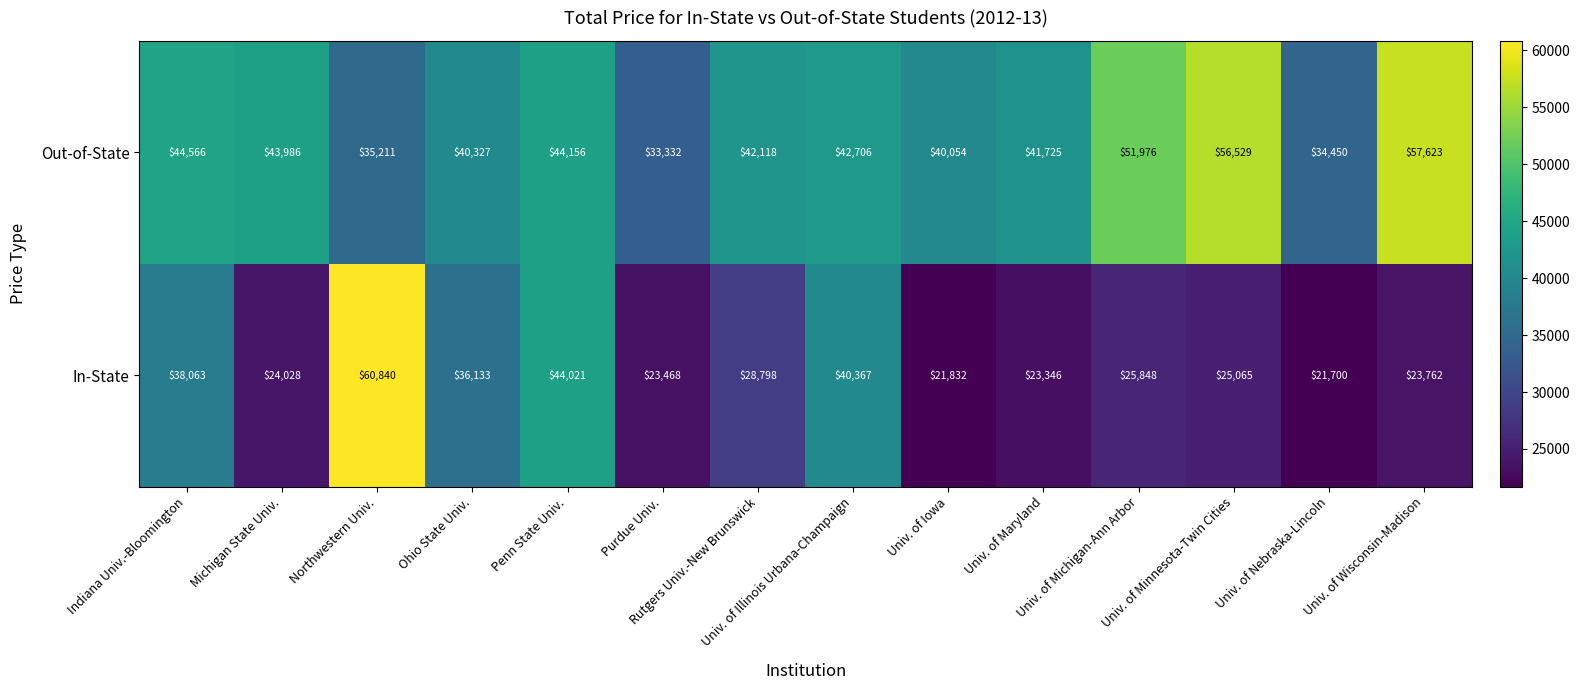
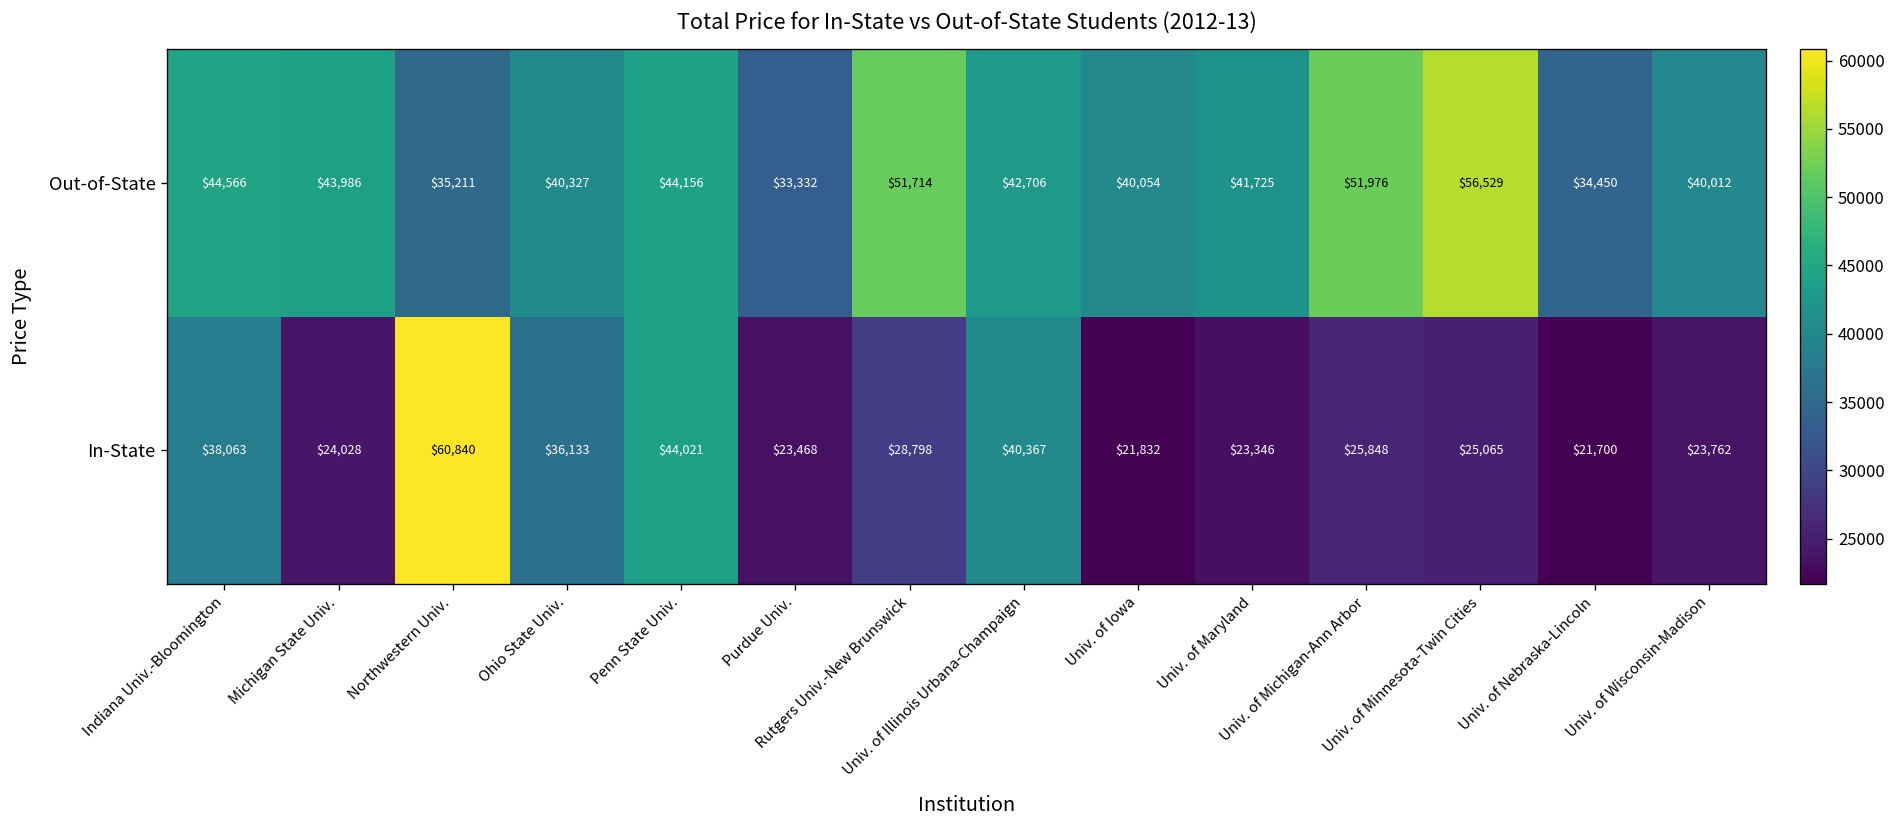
Out-of-State, Rutgers Univ.-New Brunswick: $42,118 -> $51,714
Out-of-State, Univ. of Wisconsin-Madison: $57,623 -> $40,012
